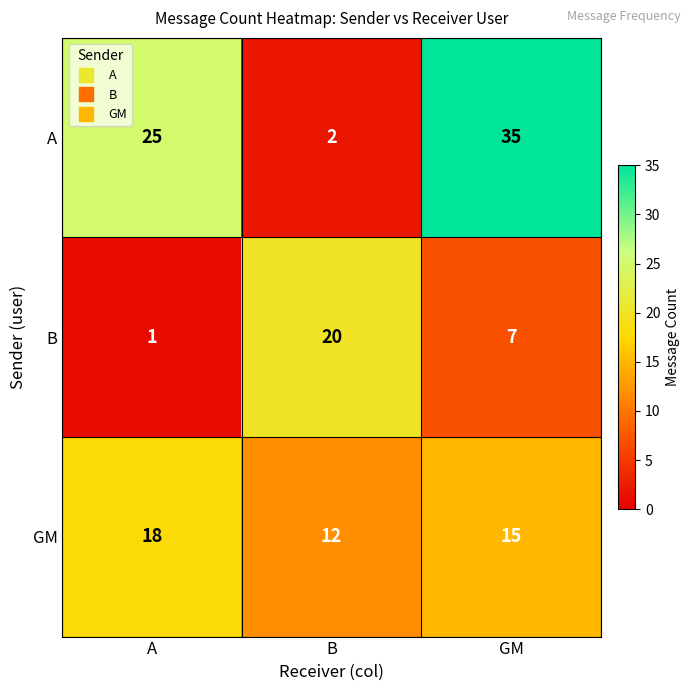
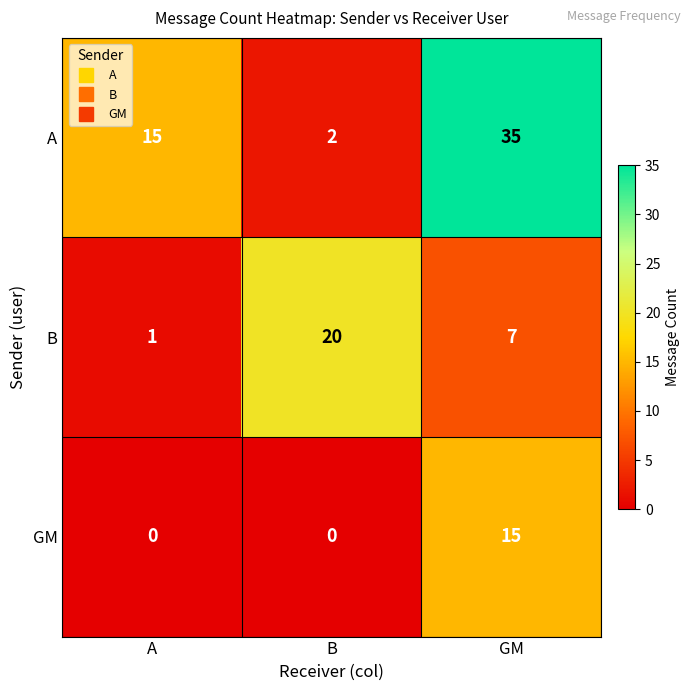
A, A: 25 -> 15
GM, A: 18 -> 0
GM, B: 12 -> 0
